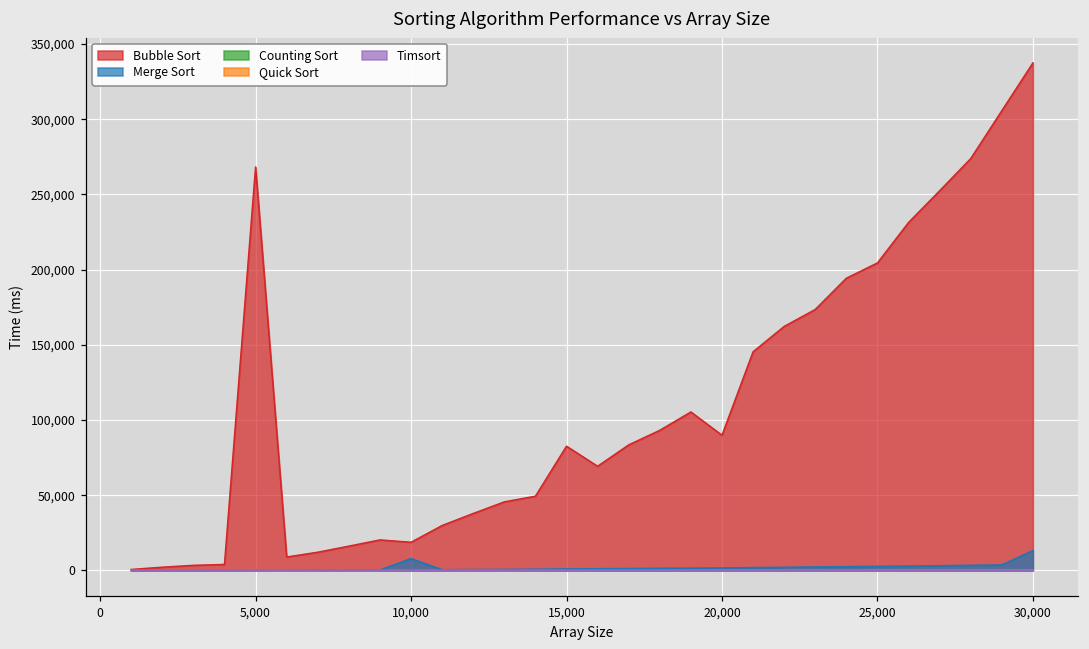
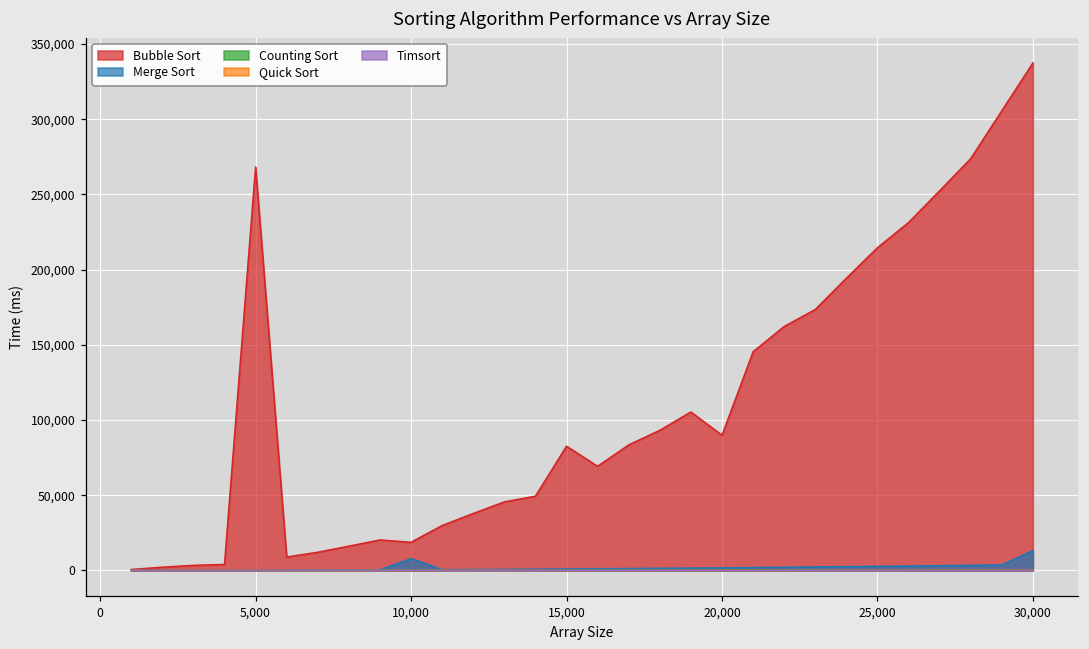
Bubble Sort, 25,000: 204,000 -> 215,000
